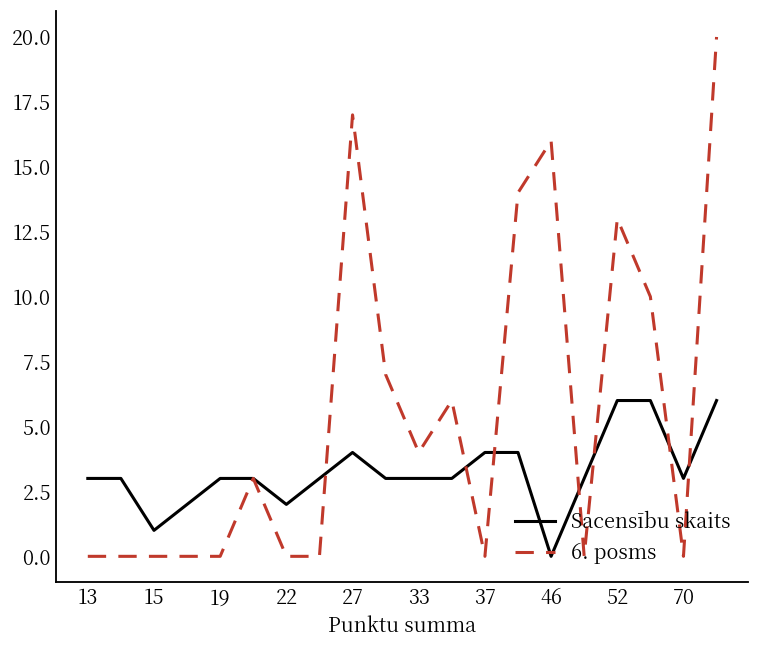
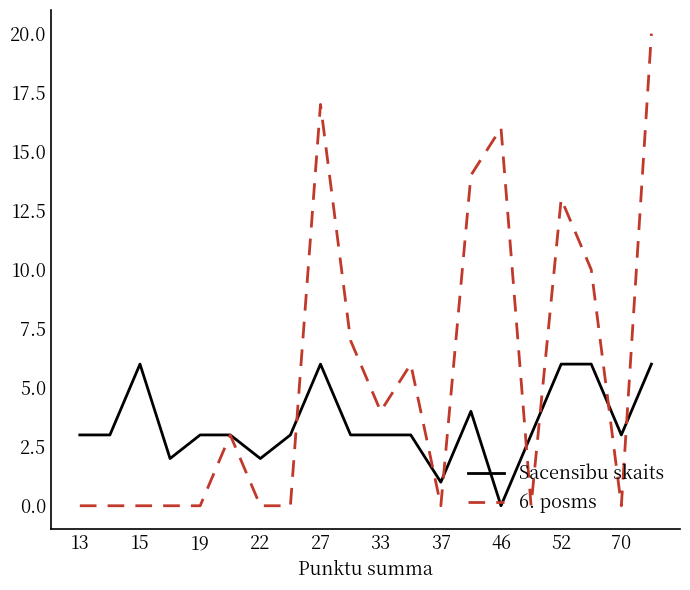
Sacensību skaits, 15: 1 -> 6
Sacensību skaits, 27: 4 -> 6
Sacensību skaits, 37: 4 -> 1
